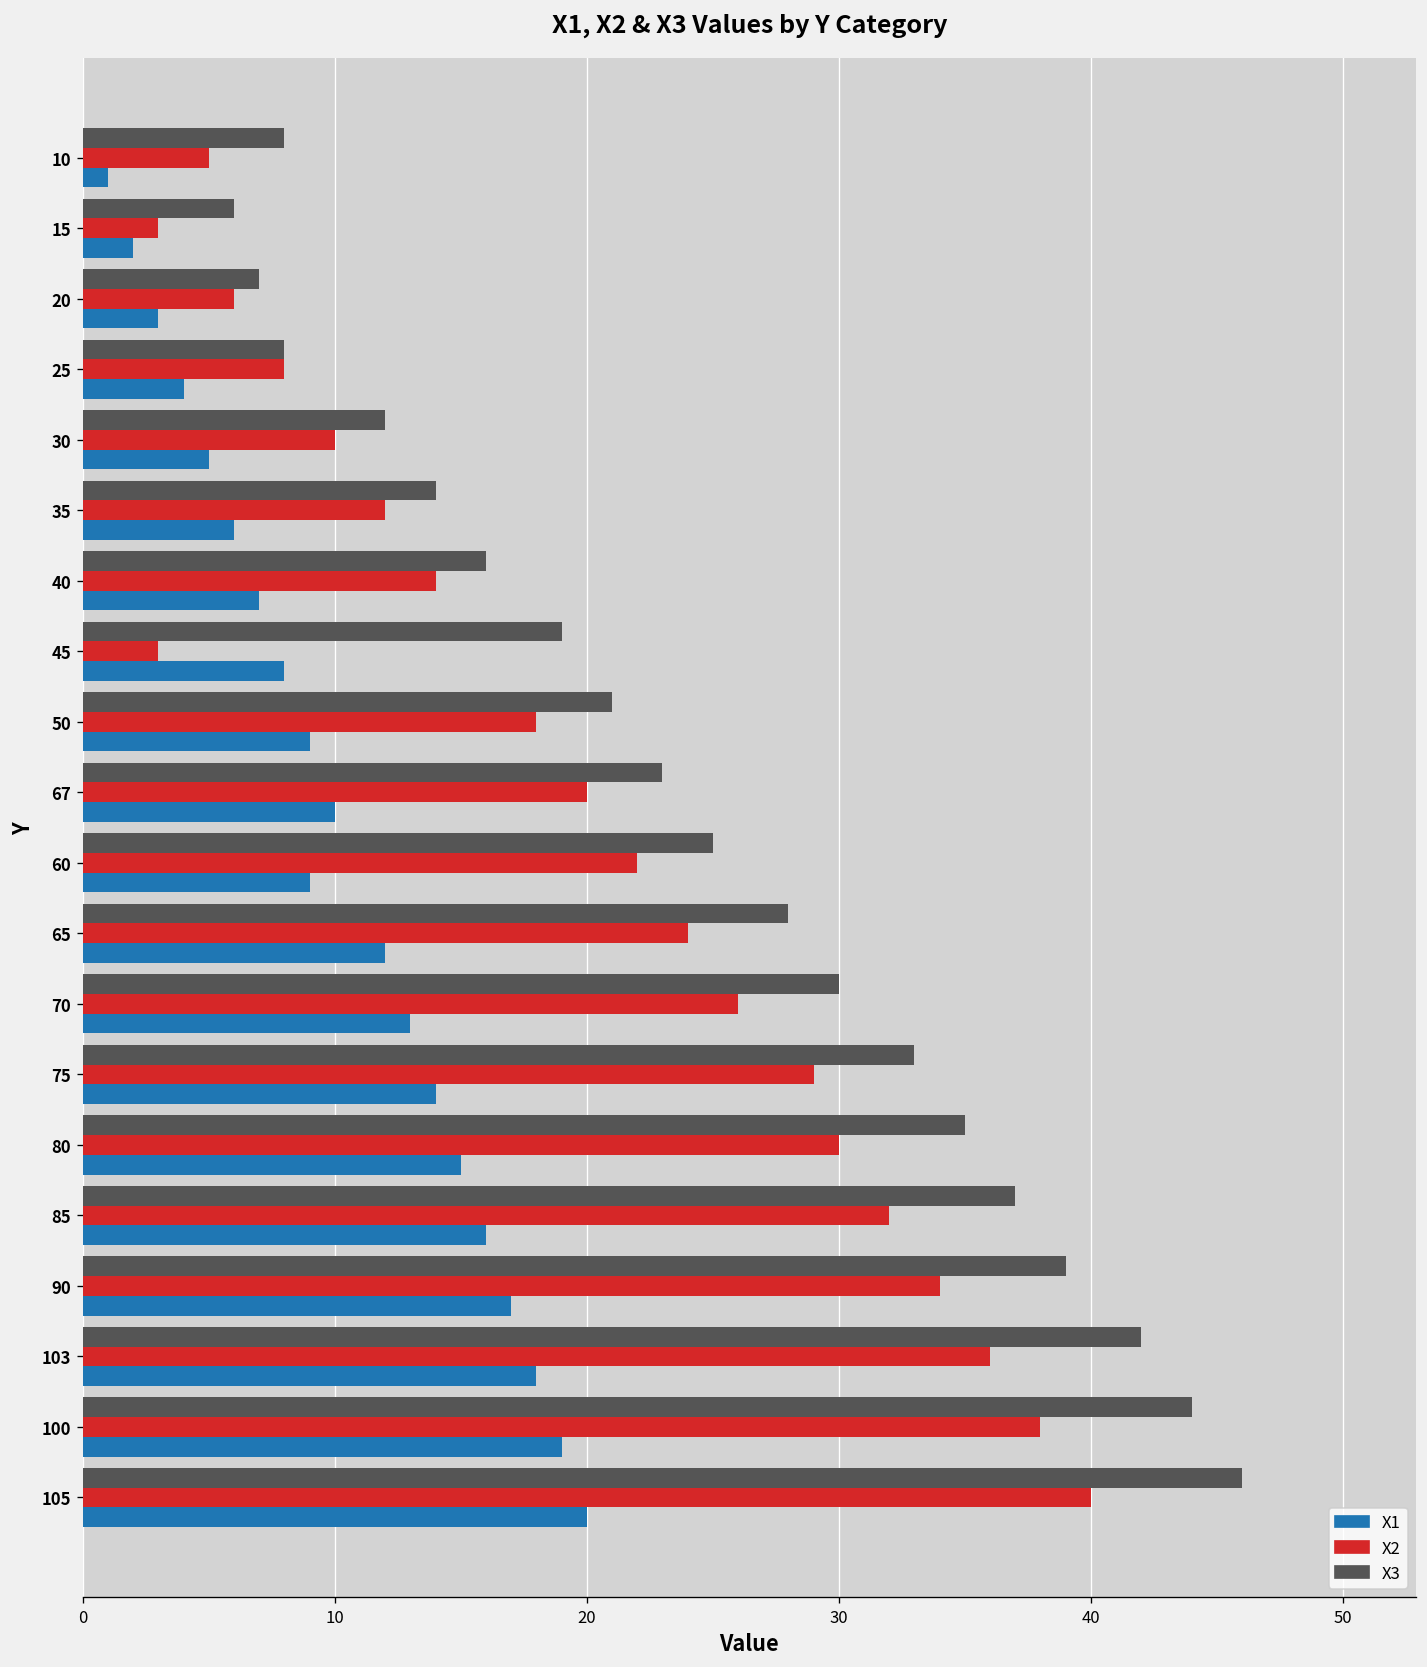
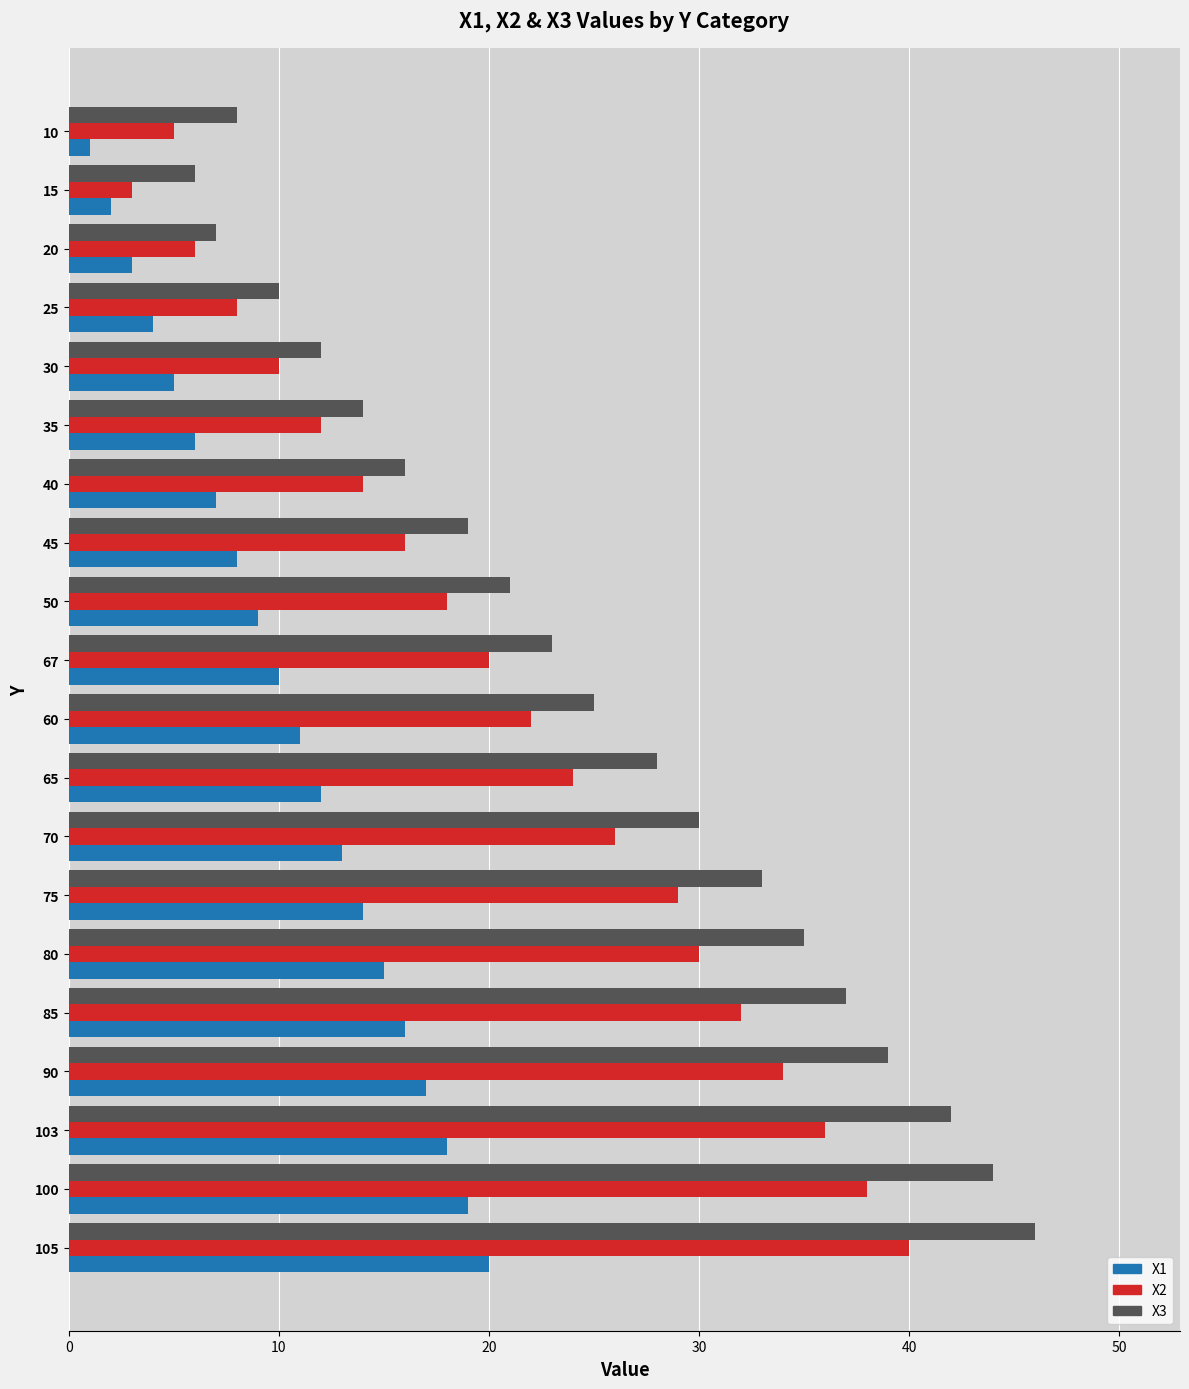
X3, 25: 8 -> 10
X2, 45: 3 -> 16
X1, 60: 9 -> 11
